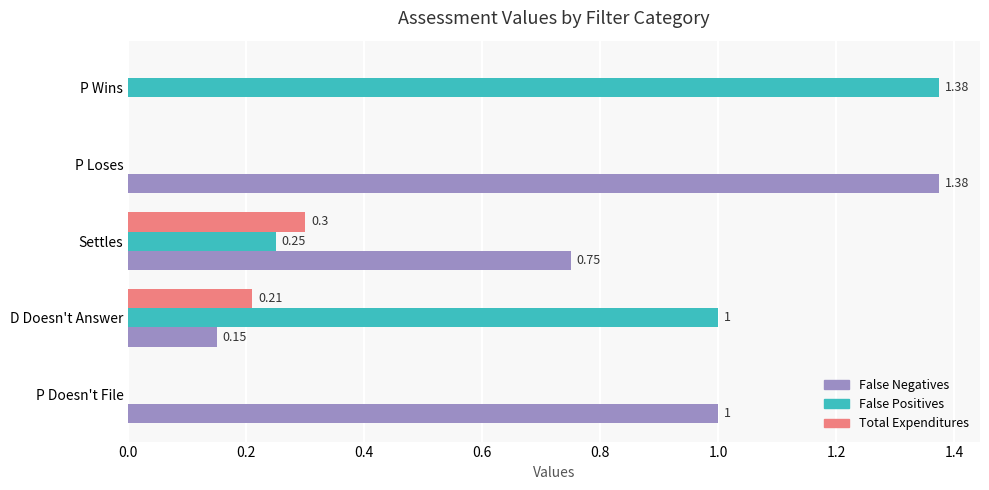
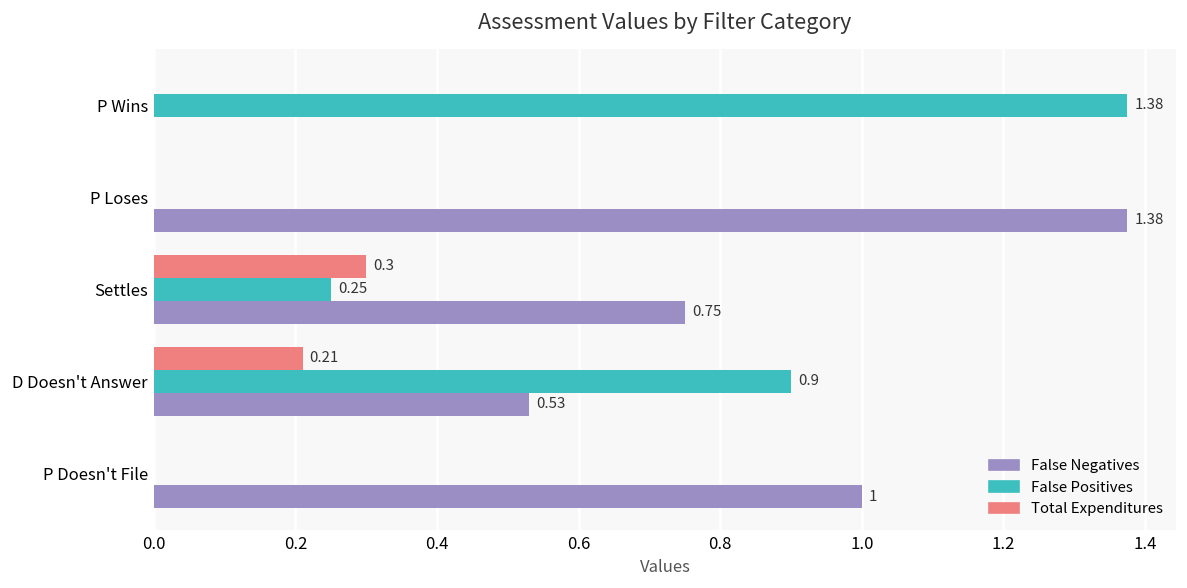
False Positives, D Doesn't Answer: 1 -> 0.9
False Negatives, D Doesn't Answer: 0.15 -> 0.53
